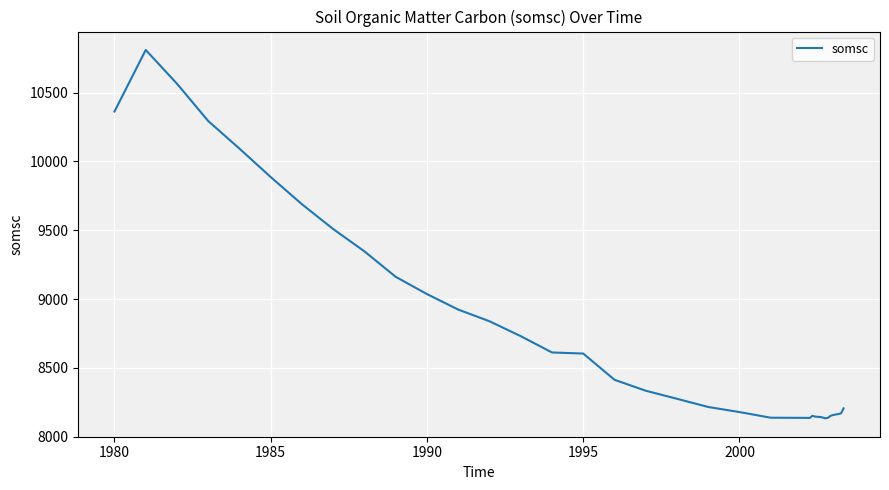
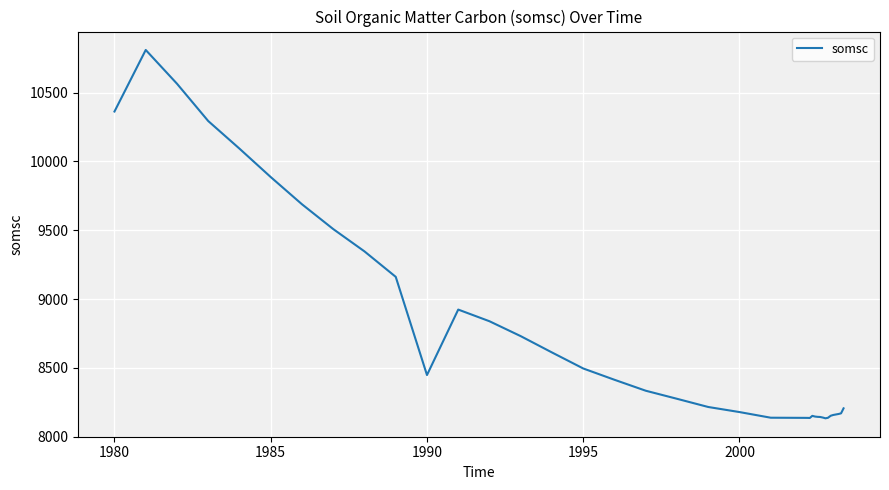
1990: 9040 -> 8450
1995: 8600 -> 8490
